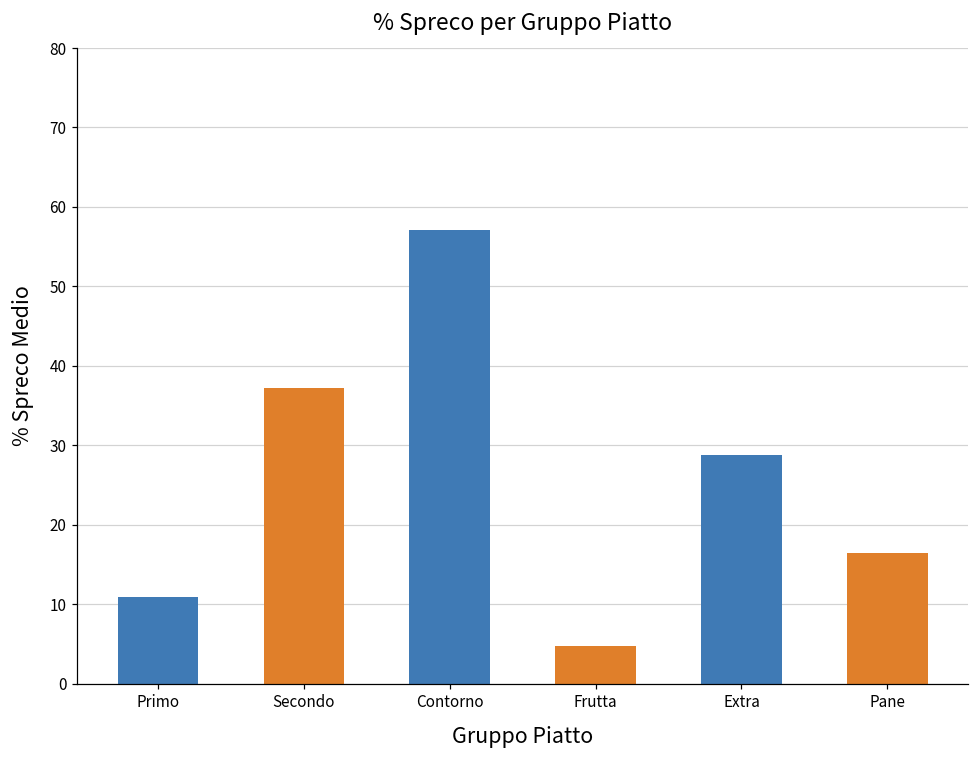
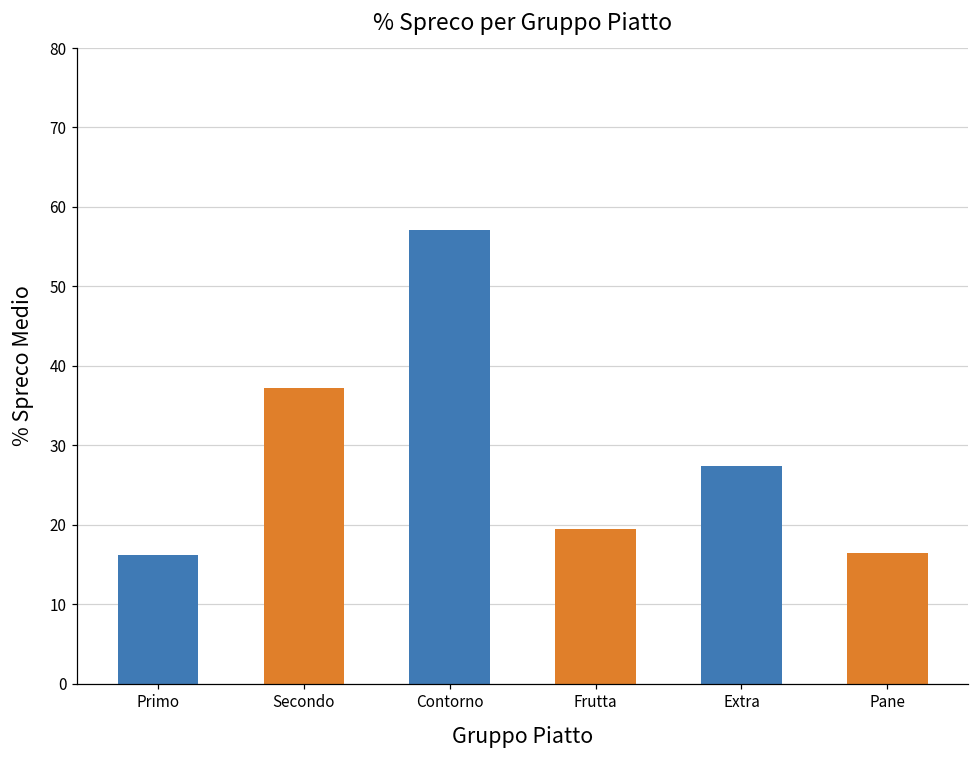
Primo: 11 -> 16
Frutta: 5 -> 19
Extra: 29 -> 27
